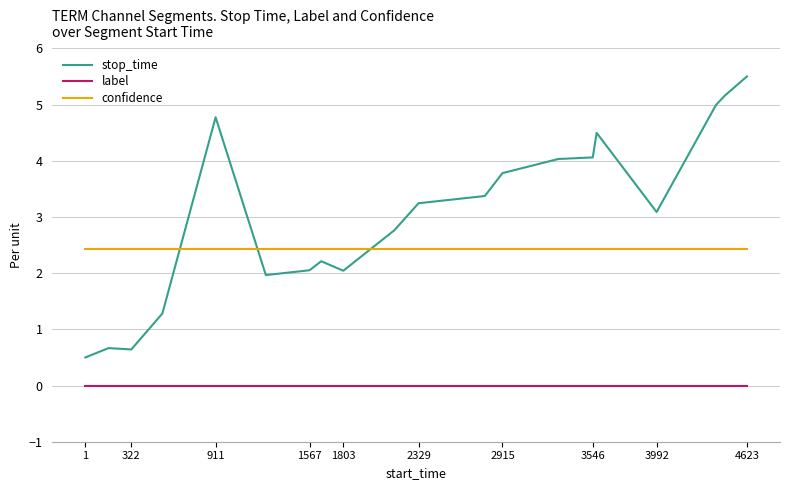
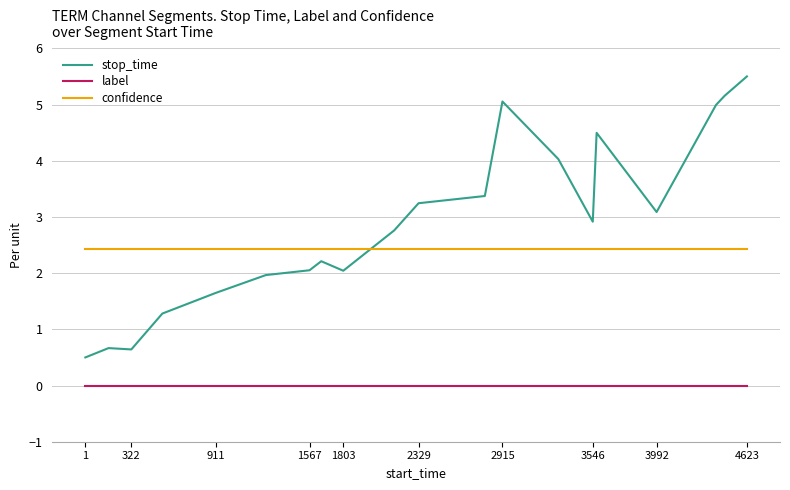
stop_time, 911: 4.8 -> 1.6
stop_time, 2915: 3.8 -> 5.1
stop_time, 3546: 4.1 -> 2.9
